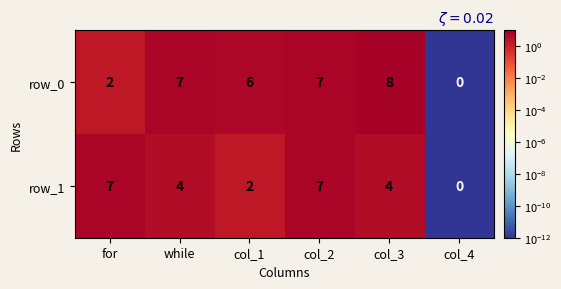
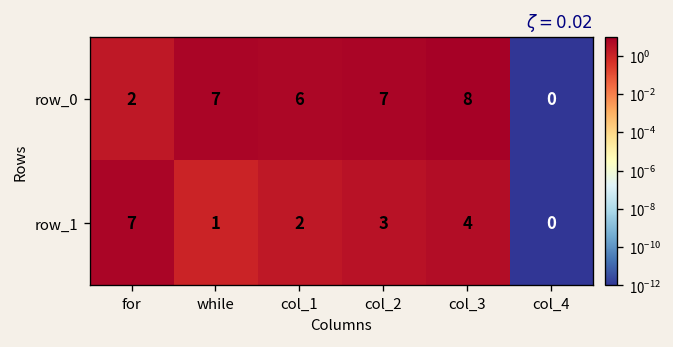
row_1, while: 4 -> 1
row_1, col_2: 7 -> 3
